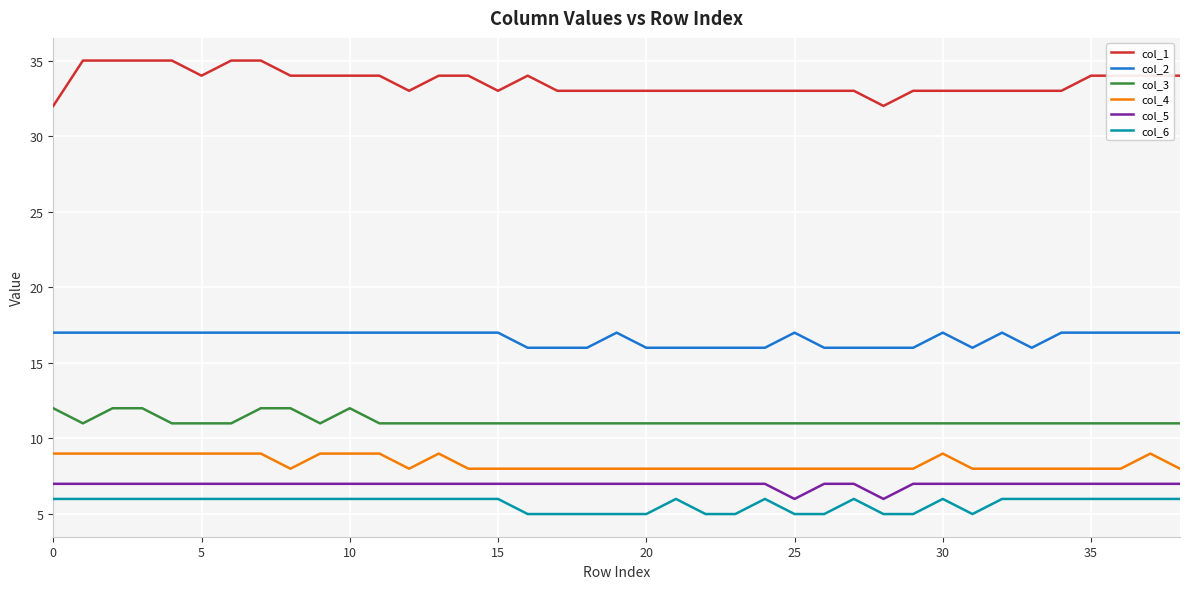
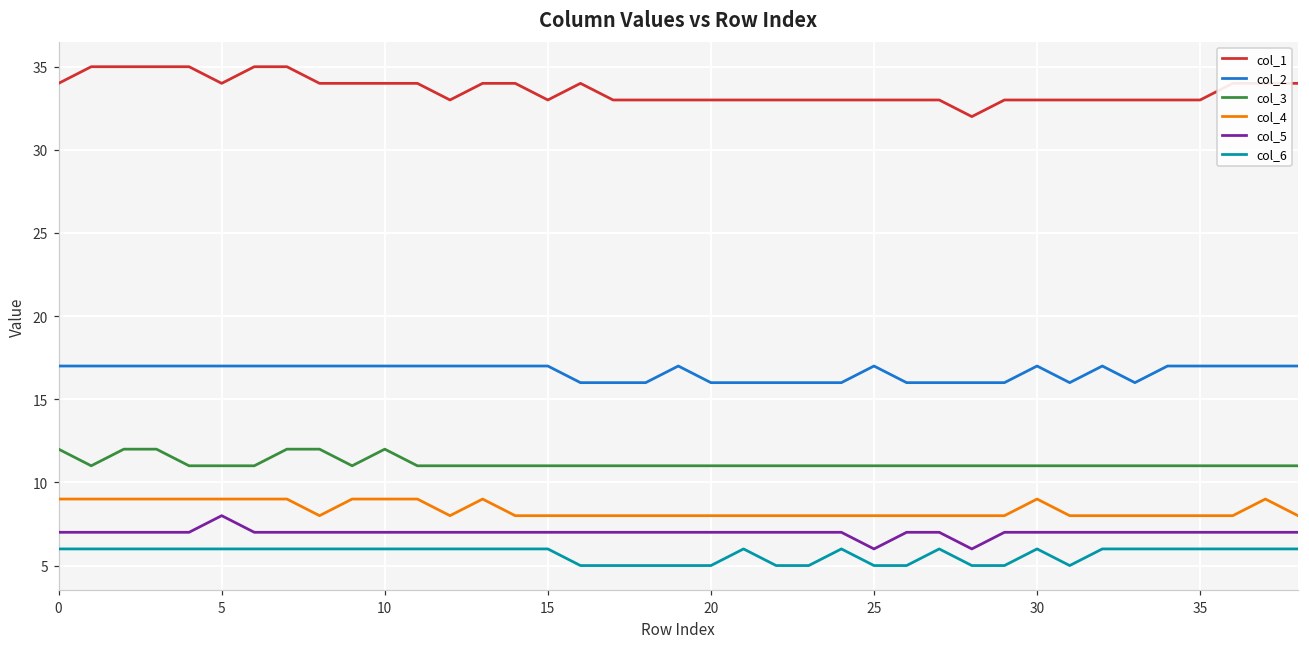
col_1, 0: 32 -> 34
col_5, 5: 7 -> 8
col_1, 35: 34 -> 33
